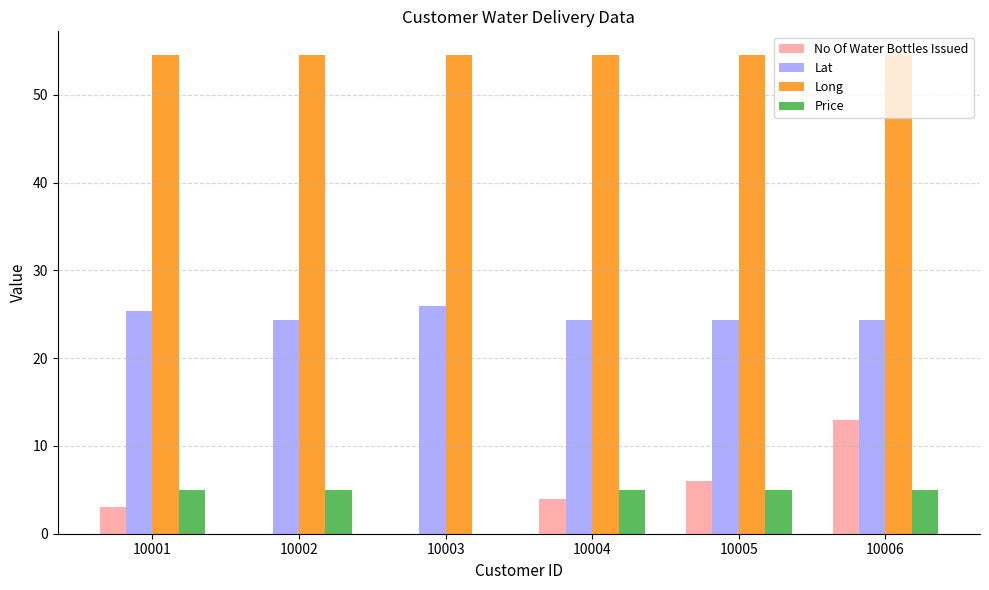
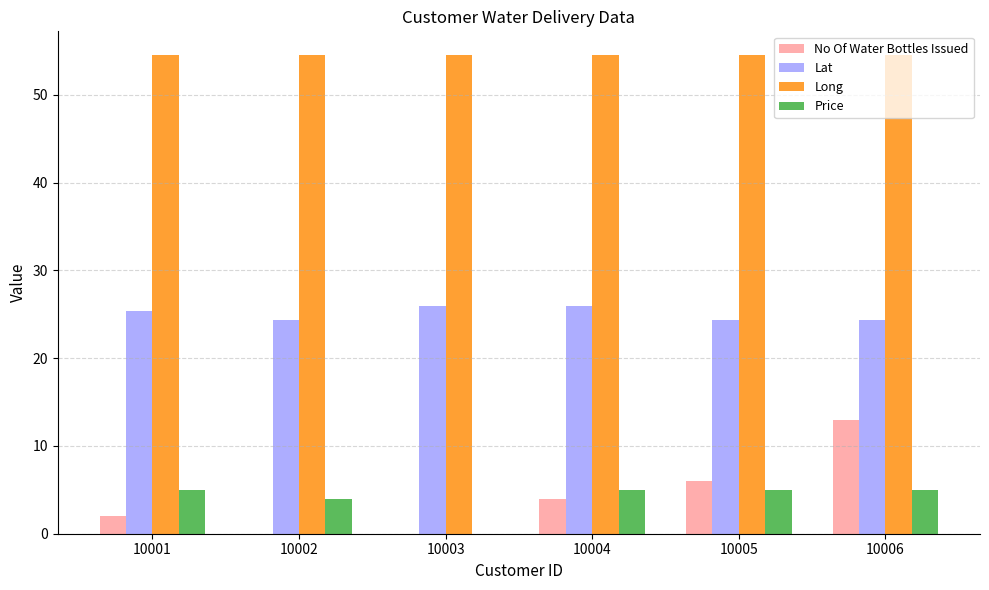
No Of Water Bottles Issued, 10001: 3 -> 2
Price, 10002: 5 -> 4
Lat, 10004: 24 -> 26
